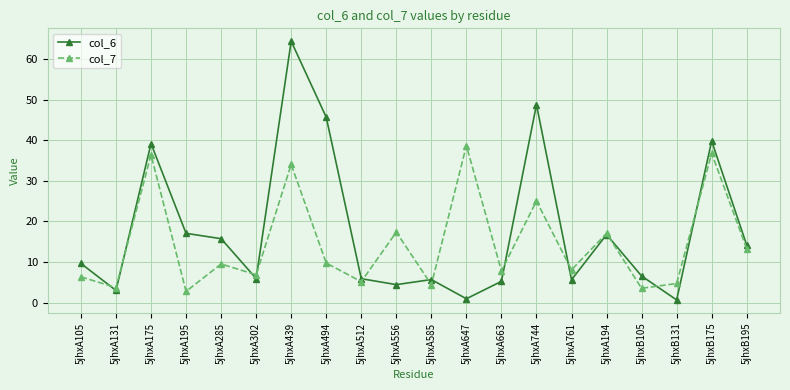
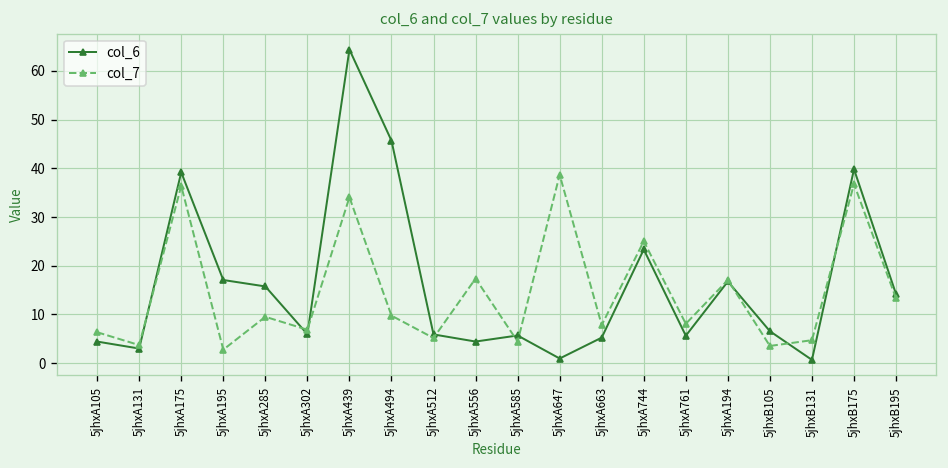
col_6, 5jhxA105: 10 -> 4
col_6, 5jhxA744: 49 -> 23
